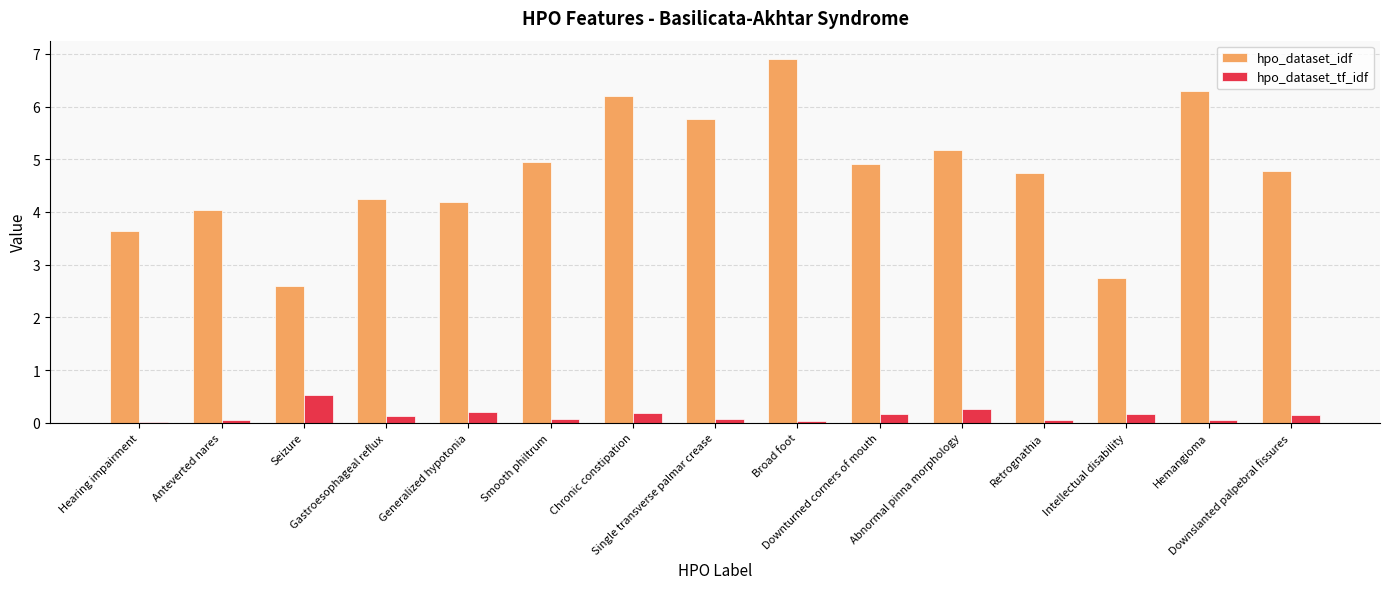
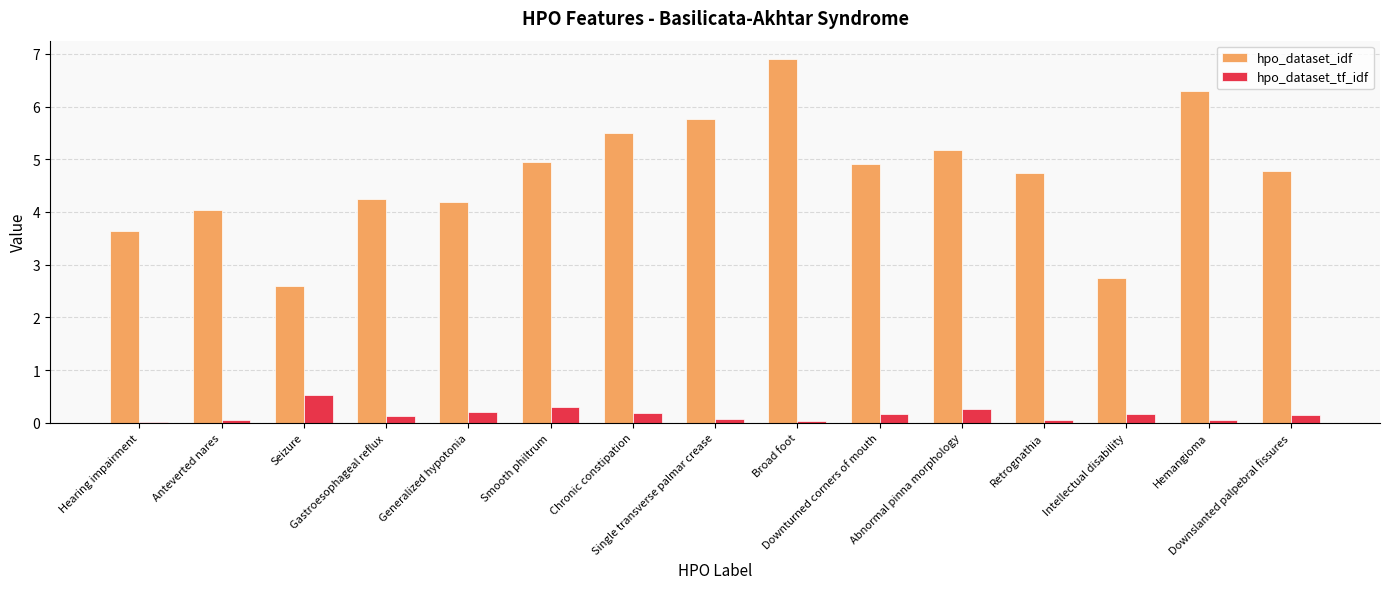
hpo_dataset_tf_idf, Smooth philtrum: 0.1 -> 0.3
hpo_dataset_idf, Chronic constipation: 6.2 -> 5.5
